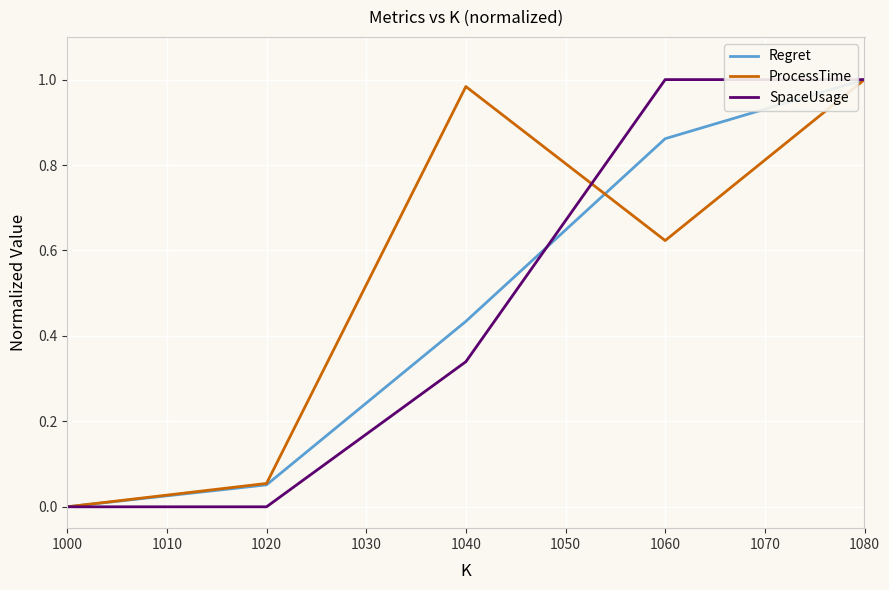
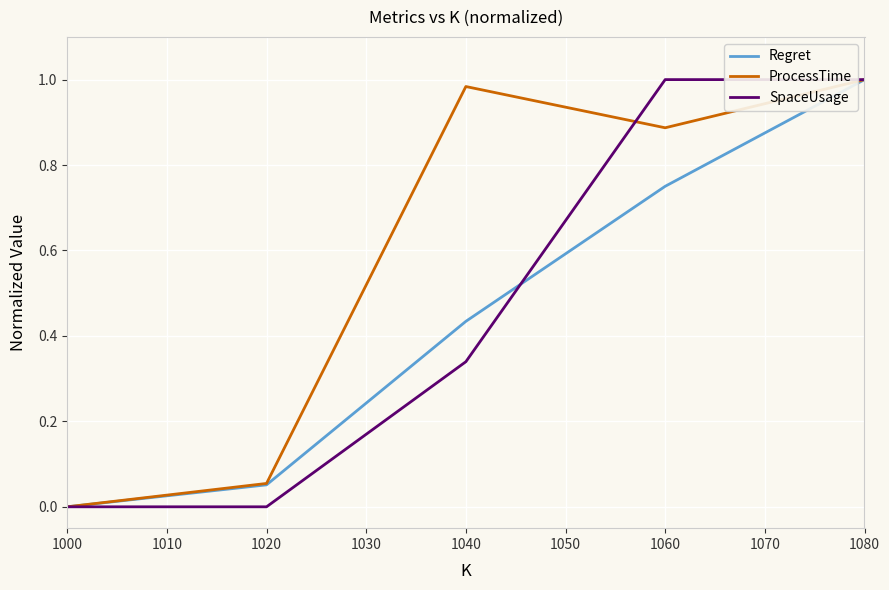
Regret, 1060: 0.86 -> 0.75
ProcessTime, 1060: 0.62 -> 0.89
